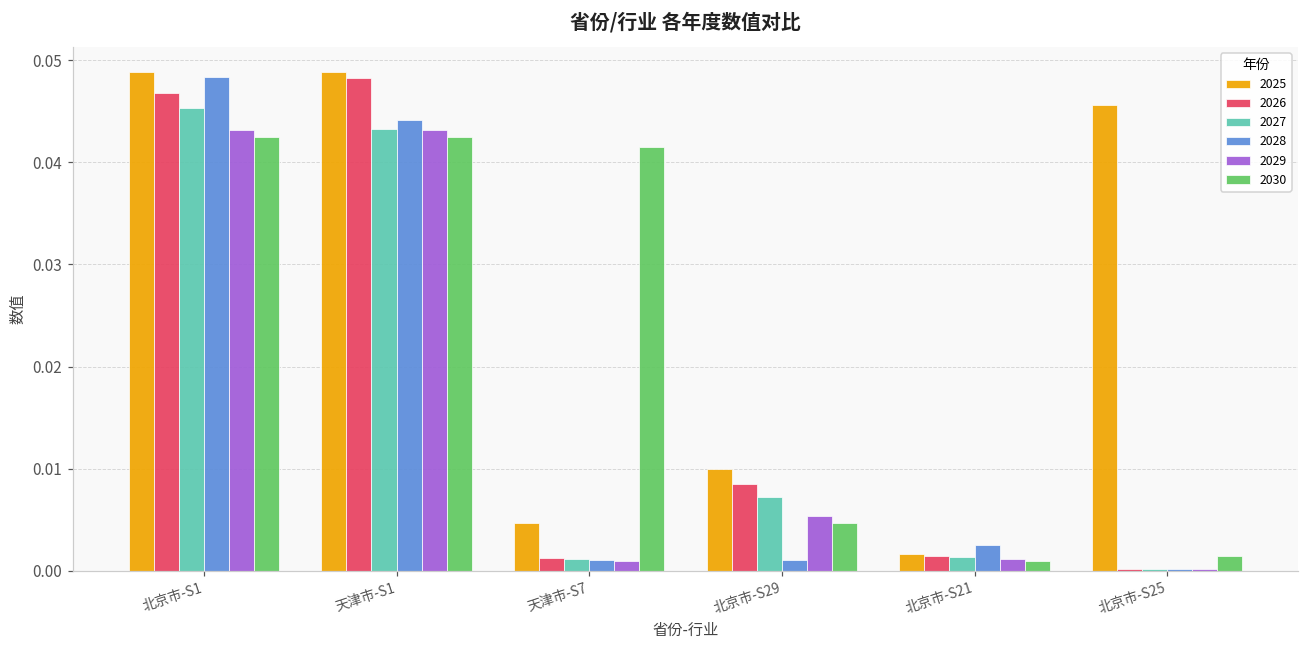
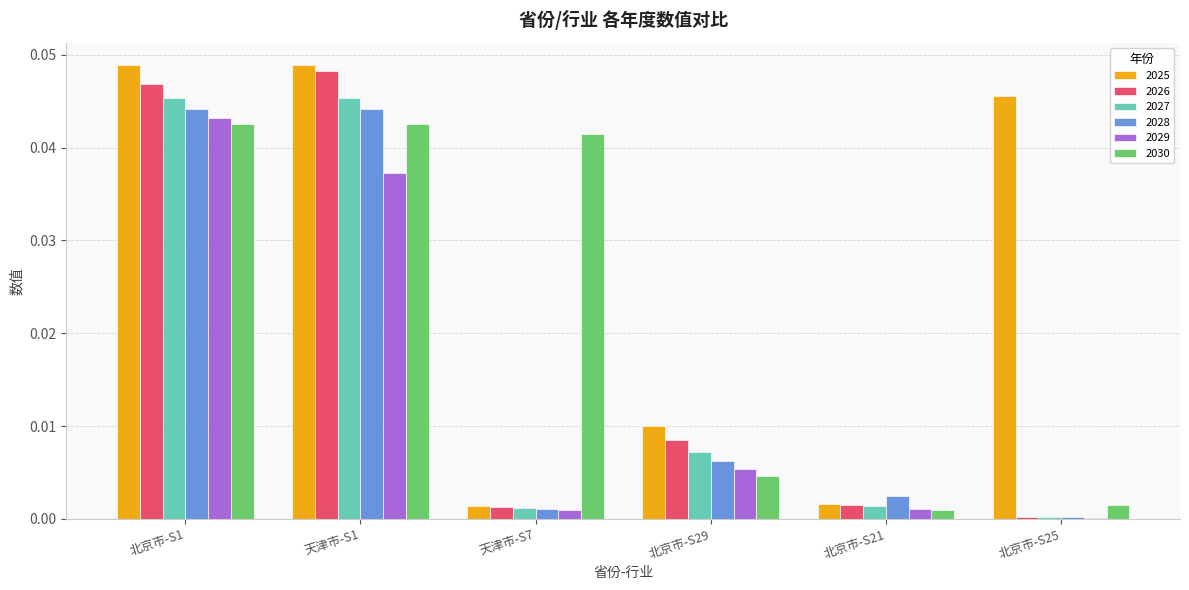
2028, 北京市-S1: 0.048 -> 0.044
2027, 天津市-S1: 0.043 -> 0.045
2029, 天津市-S1: 0.043 -> 0.037
2025, 天津市-S7: 0.005 -> 0.001
2028, 北京市-S29: 0.001 -> 0.006
